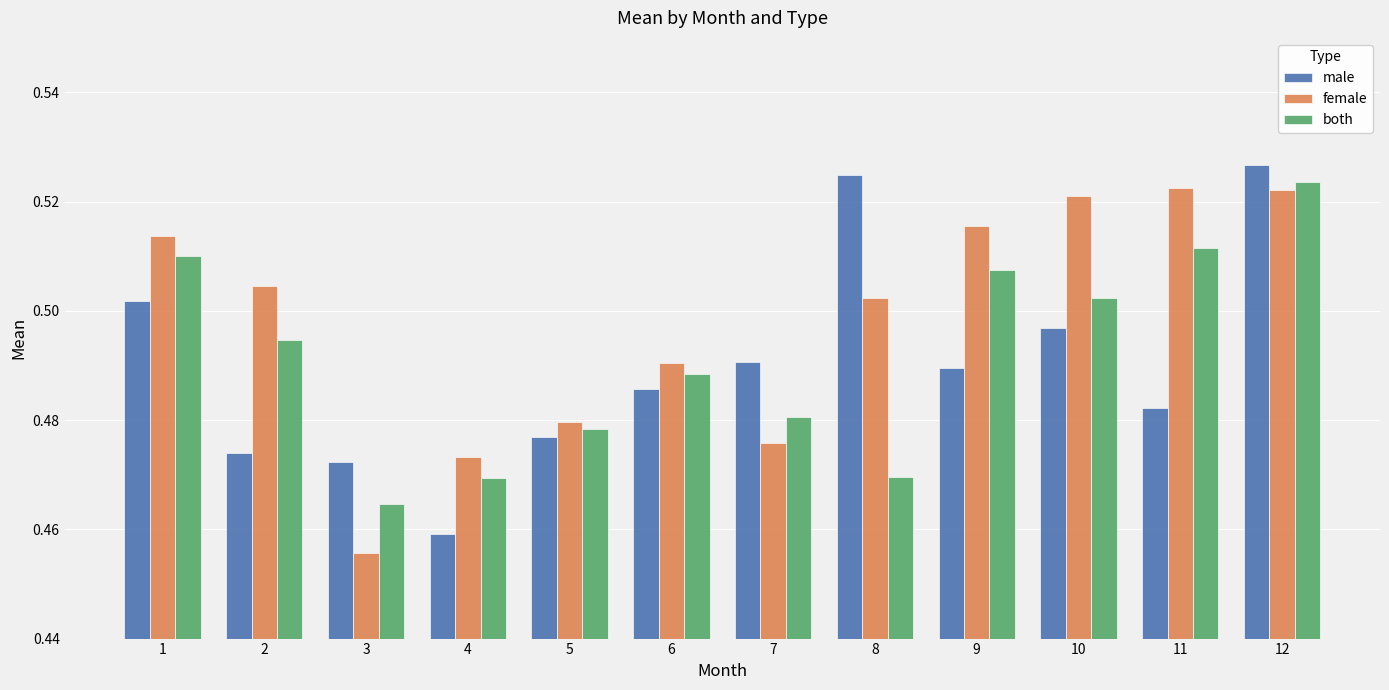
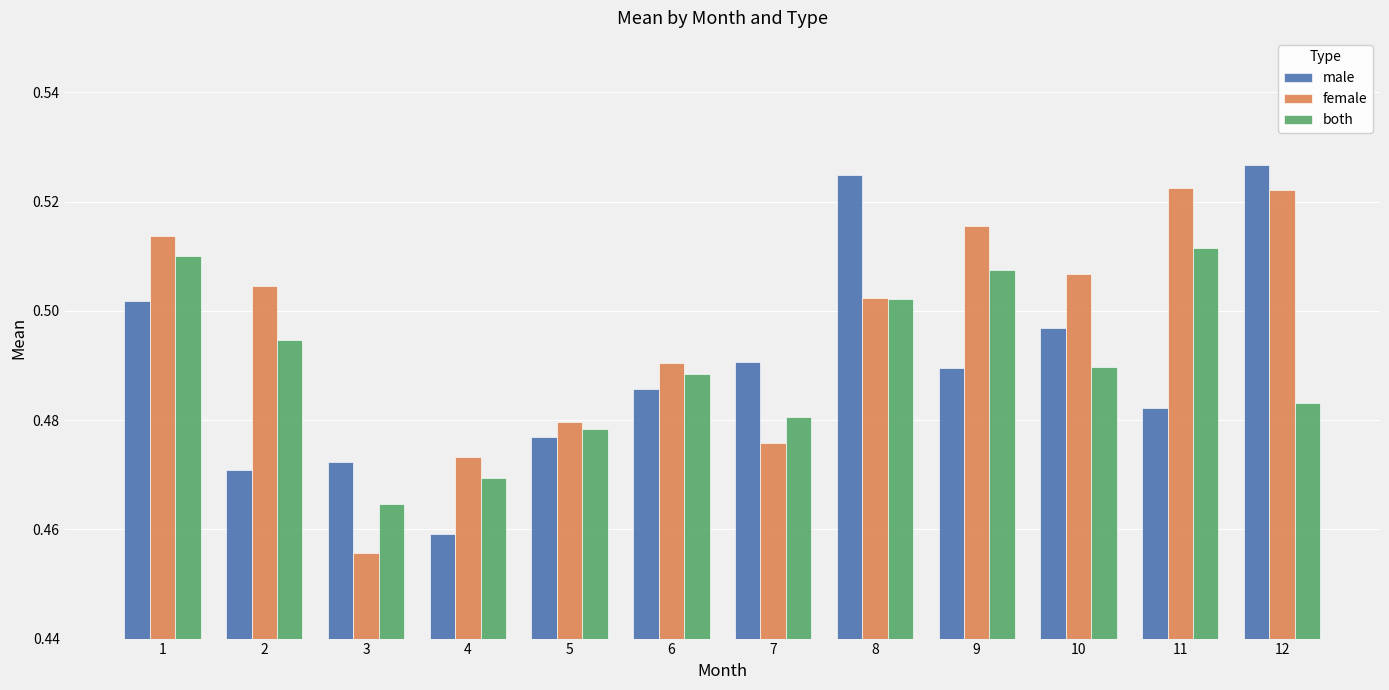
male, 2: 0.474 -> 0.471
both, 8: 0.470 -> 0.502
female, 10: 0.521 -> 0.507
both, 10: 0.502 -> 0.490
both, 12: 0.524 -> 0.483
